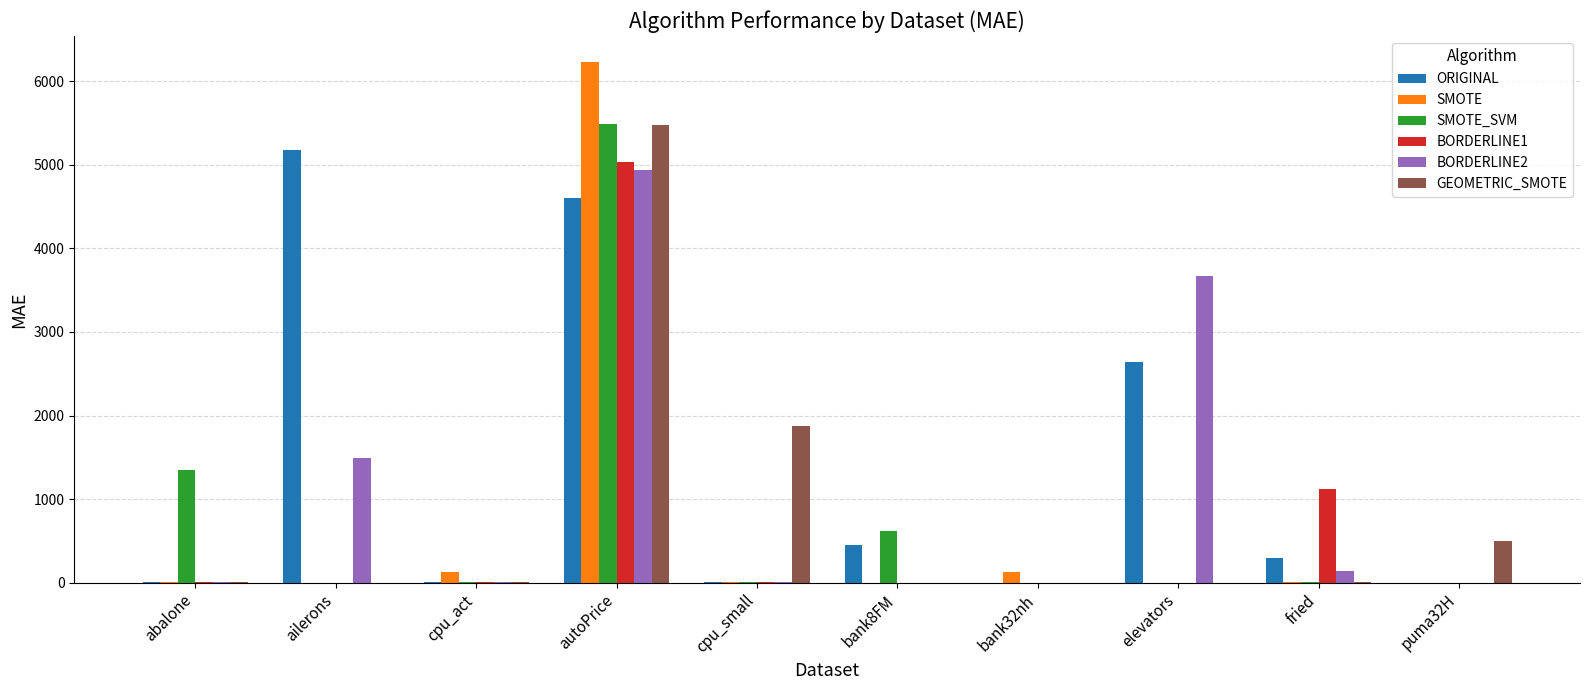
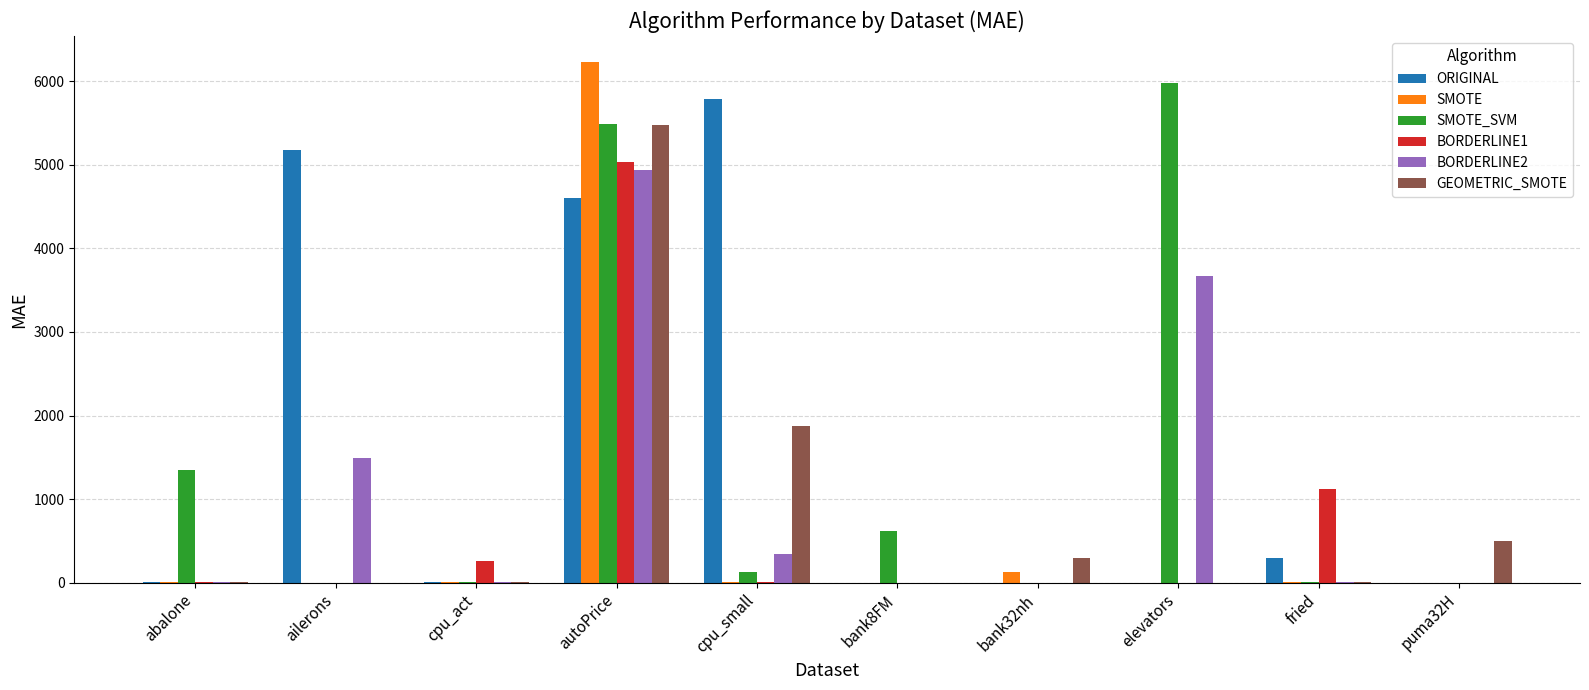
SMOTE, cpu_act: 100 -> 0
BORDERLINE1, cpu_act: 0 -> 300
ORIGINAL, cpu_small: 0 -> 5800
SMOTE_SVM, cpu_small: 0 -> 100
BORDERLINE2, cpu_small: 0 -> 300
ORIGINAL, bank8FM: 500 -> 0
GEOMETRIC_SMOTE, bank32nh: 0 -> 300
ORIGINAL, elevators: 2600 -> 0
SMOTE_SVM, elevators: 0 -> 6000
BORDERLINE2, fried: 100 -> 0
